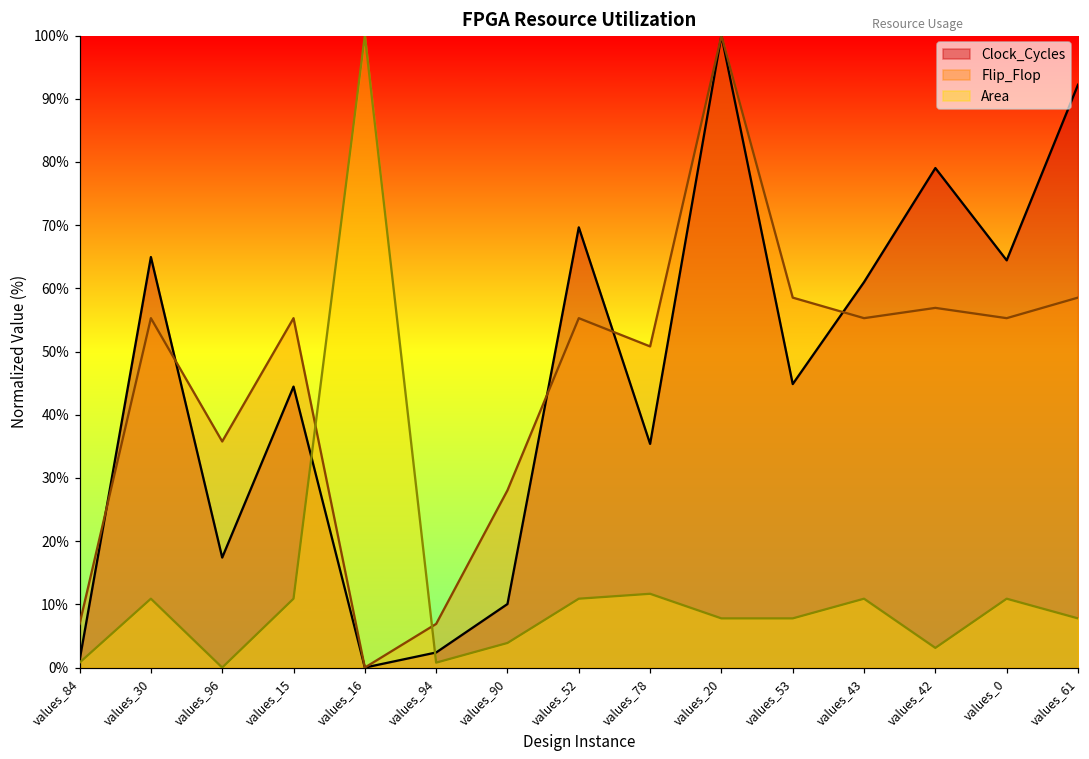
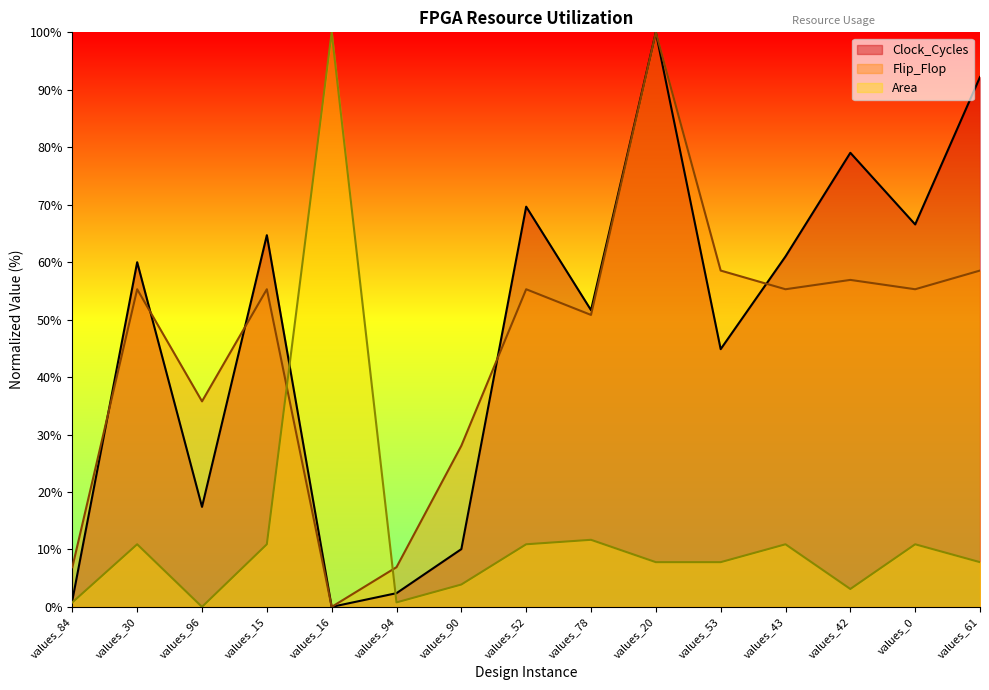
Clock_Cycles, values_30: 65% -> 60%
Clock_Cycles, values_15: 44% -> 65%
Clock_Cycles, values_78: 35% -> 52%
Clock_Cycles, values_0: 64% -> 67%
